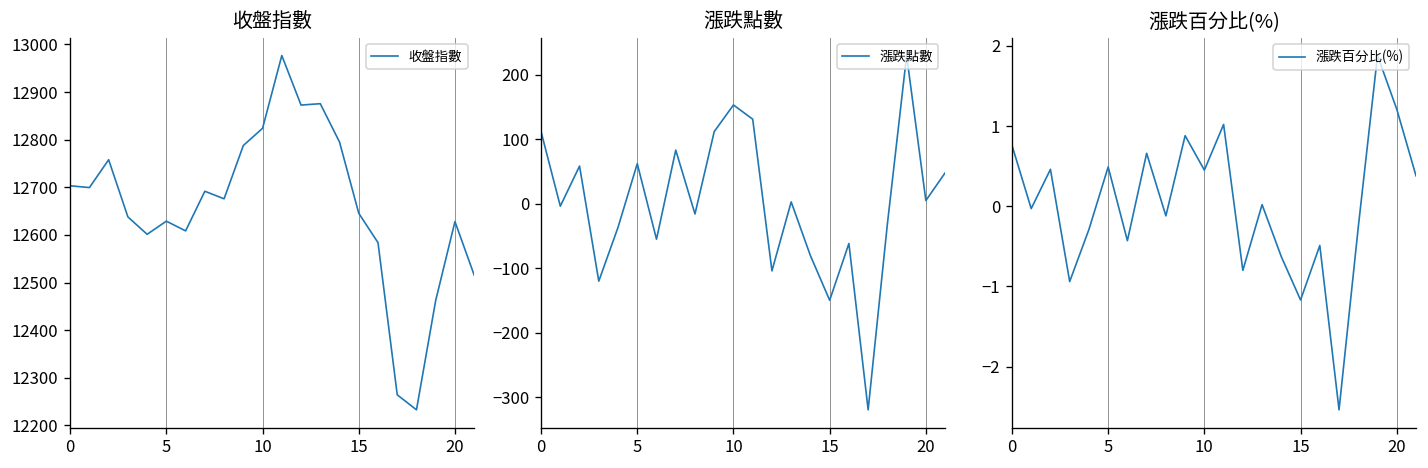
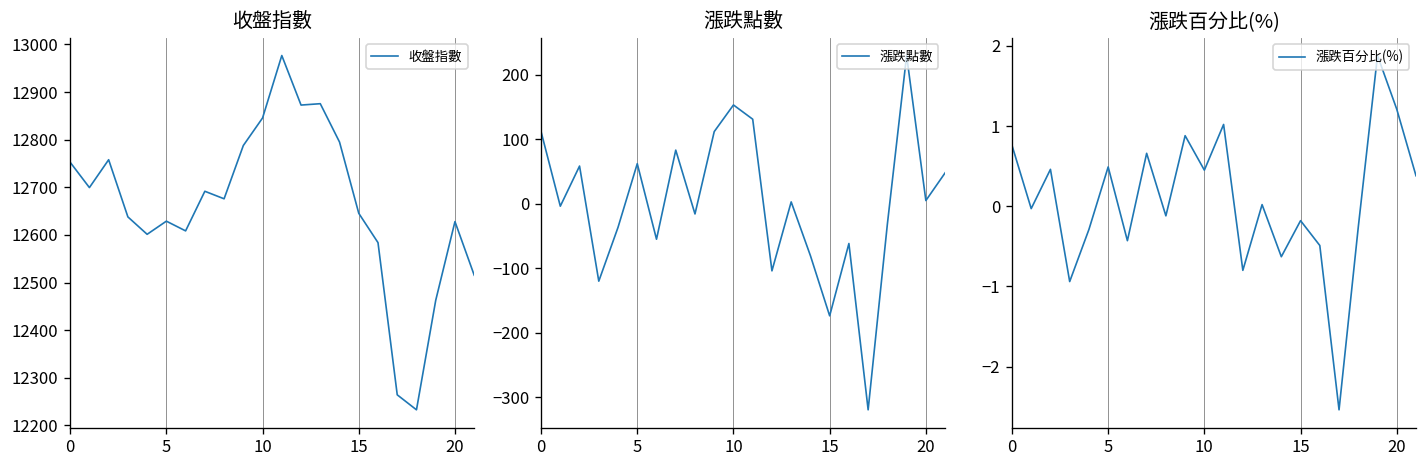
收盤指數, 0: 12700 -> 12750
收盤指數, 10: 12820 -> 12850
漲跌點數, 15: -150 -> -170
漲跌百分比(%), 15: -1.2 -> -0.2
